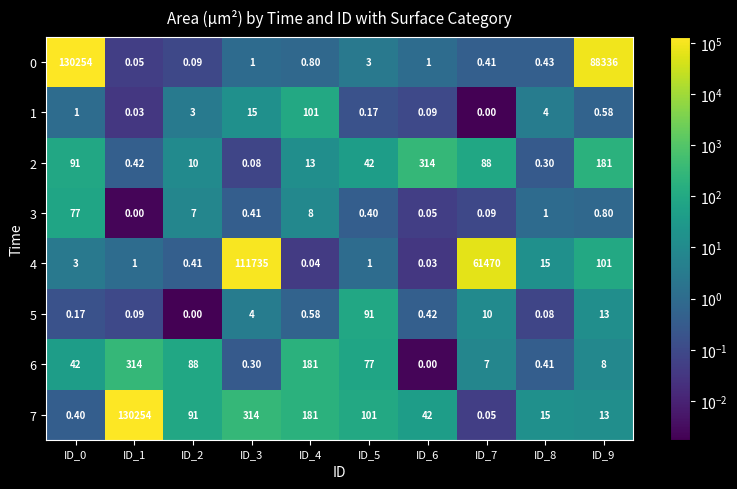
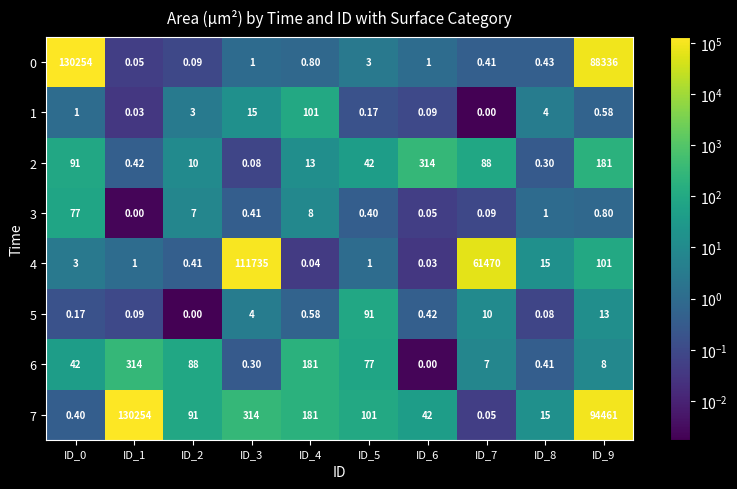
7, ID_9: 13 -> 94461
